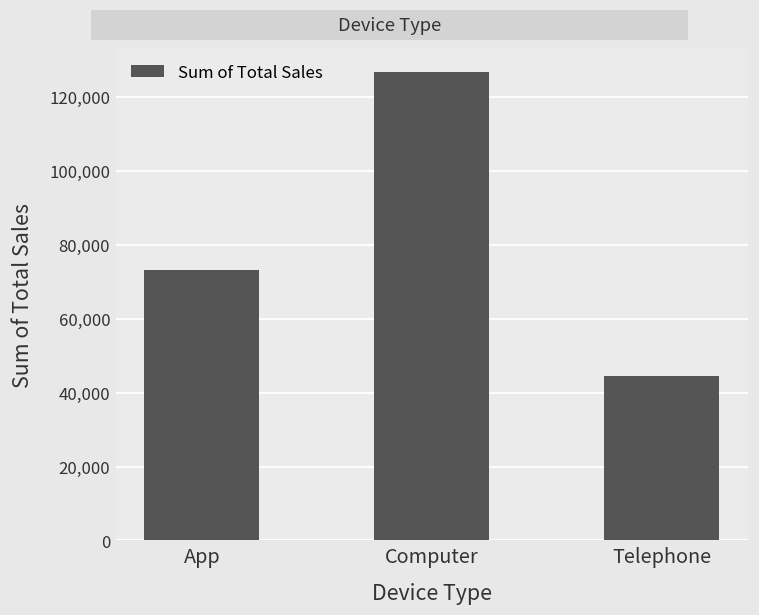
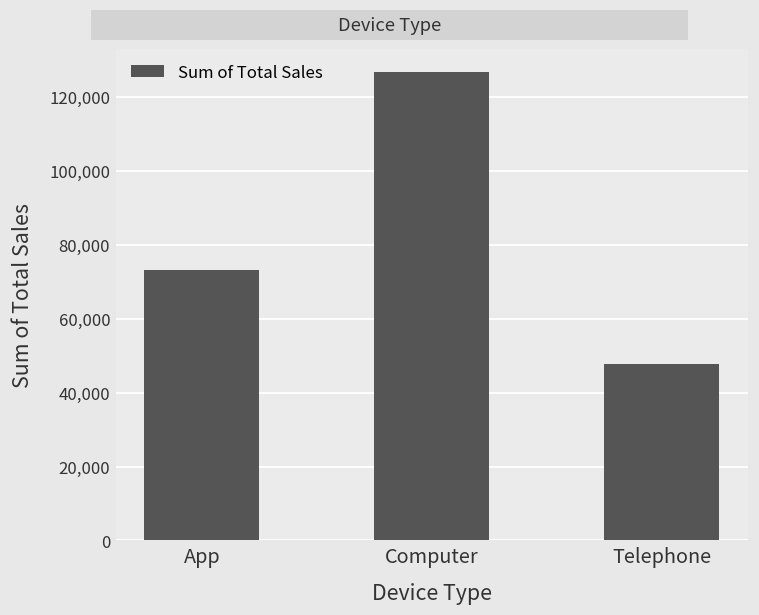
Telephone: 44,000 -> 48,000
